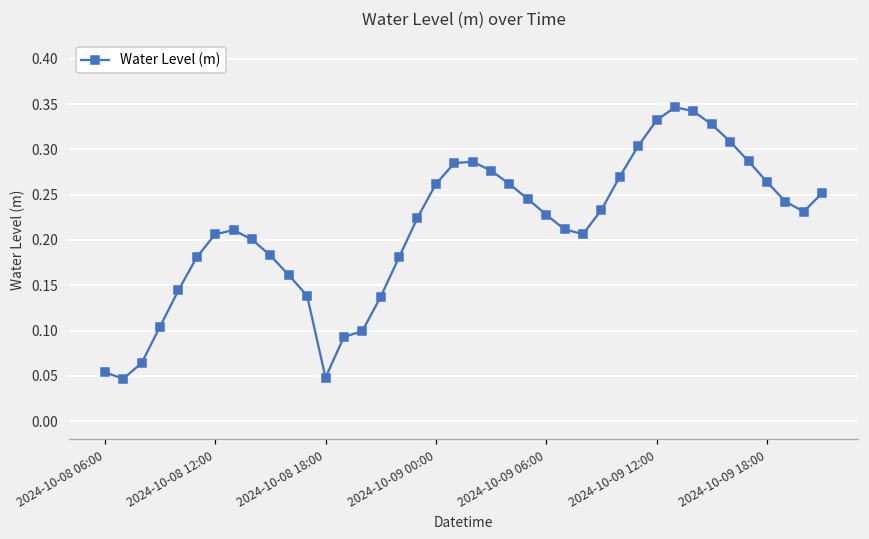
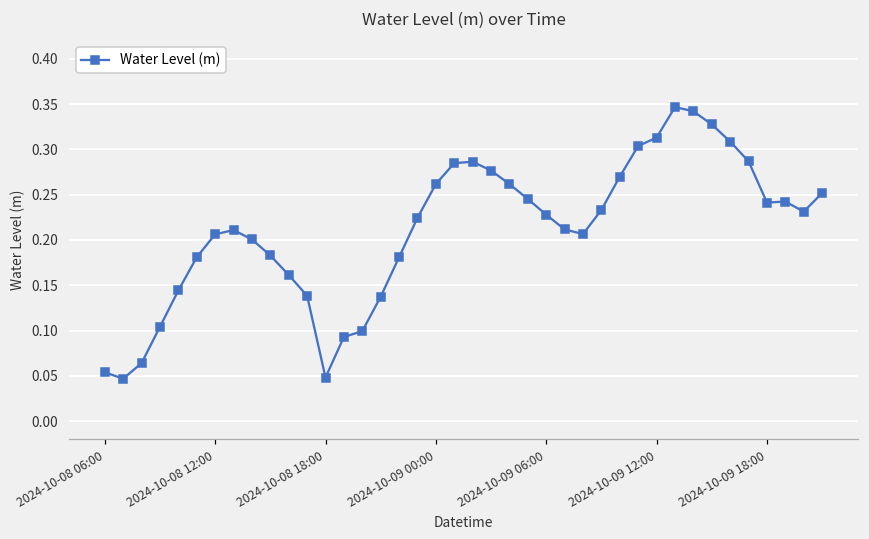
2024-10-09 12:00: 0.33 -> 0.31
2024-10-09 18:00: 0.26 -> 0.24
